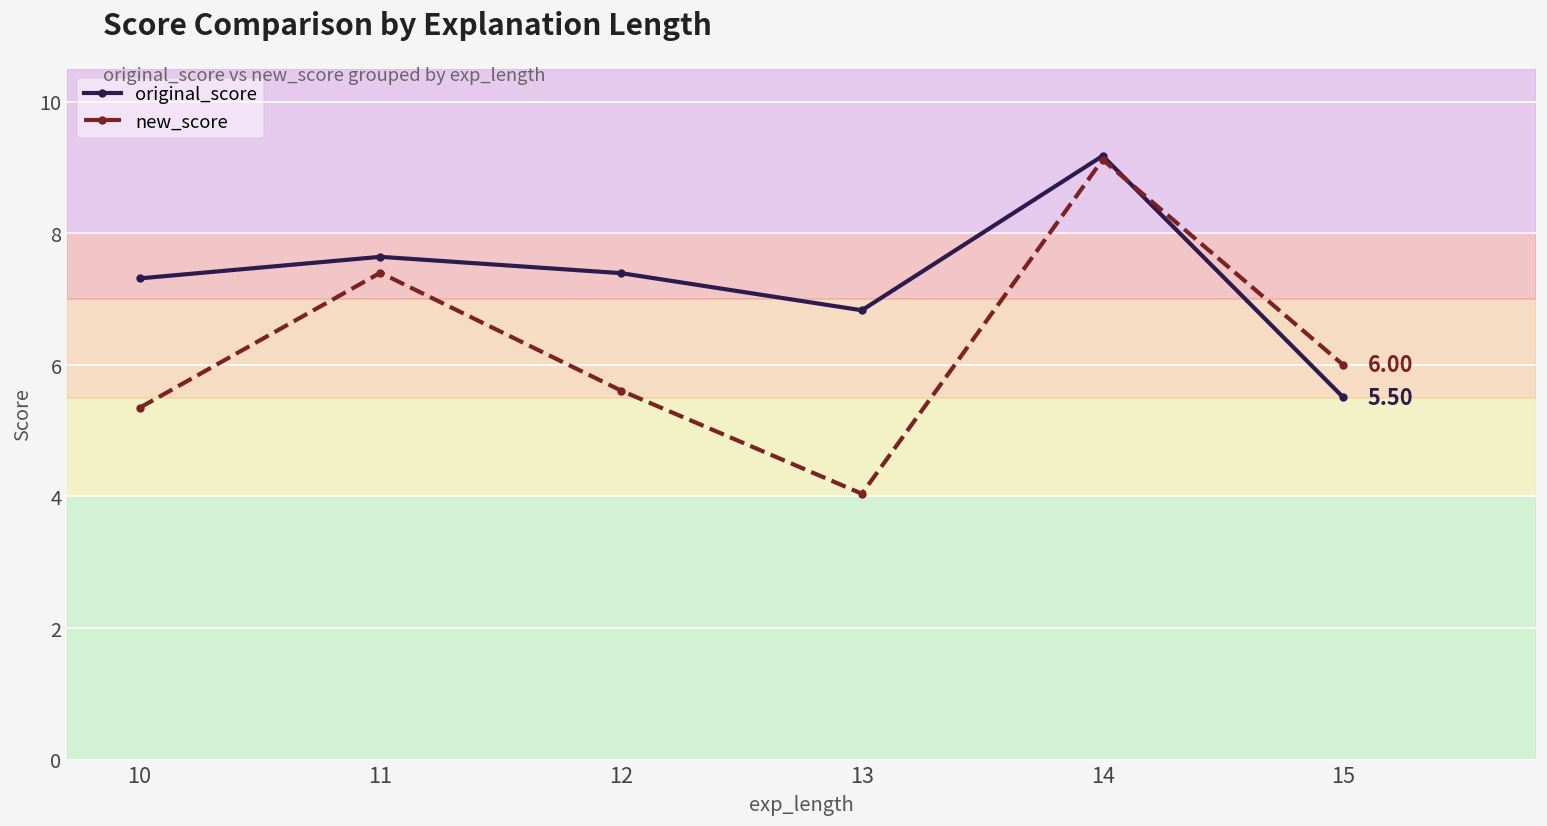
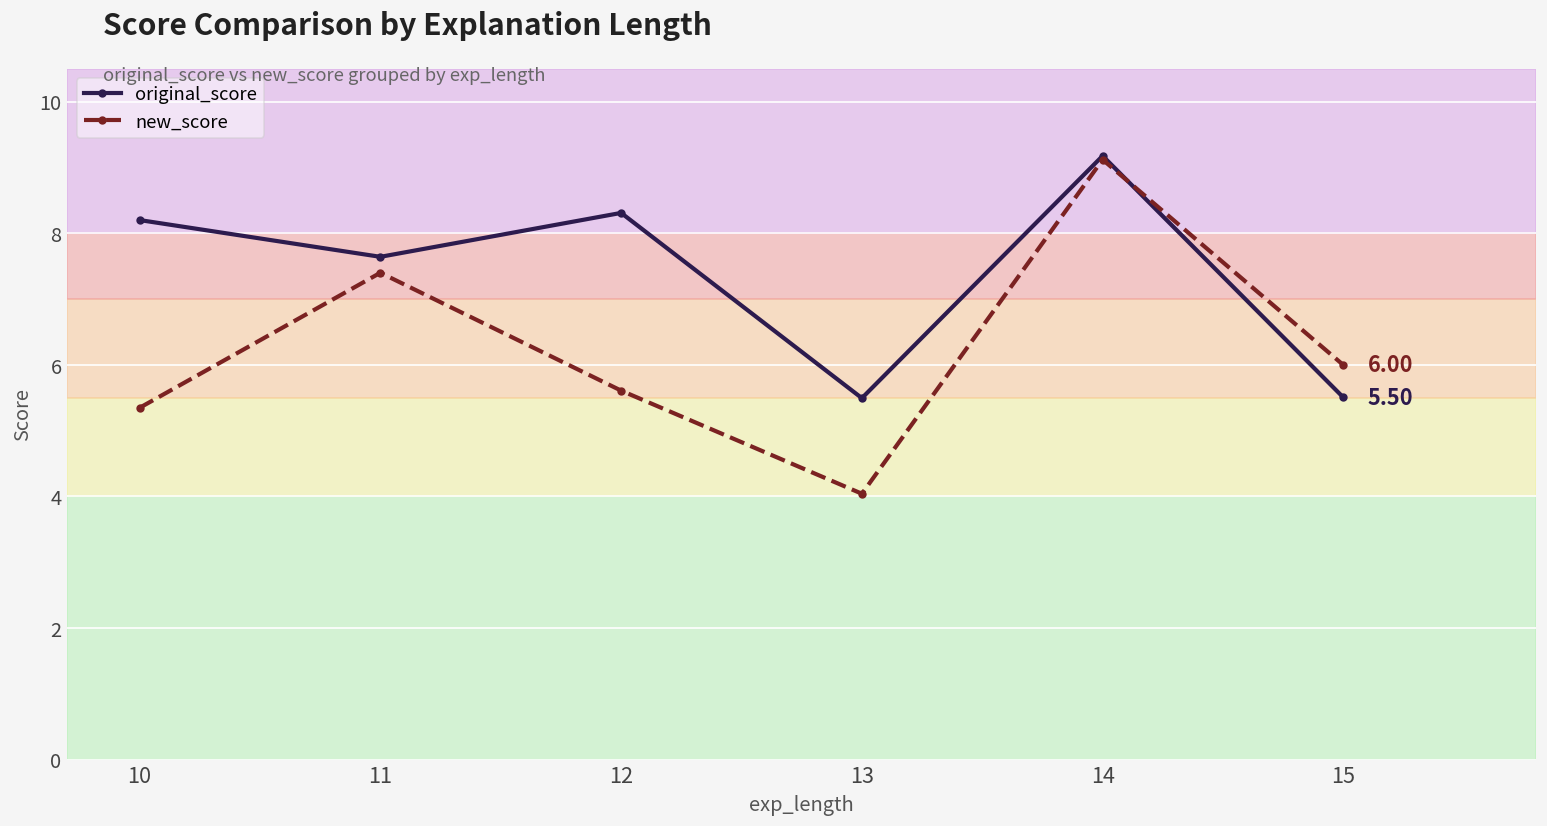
original_score, 10: 7.3 -> 8.2
original_score, 12: 7.4 -> 8.3
original_score, 13: 6.8 -> 5.5
